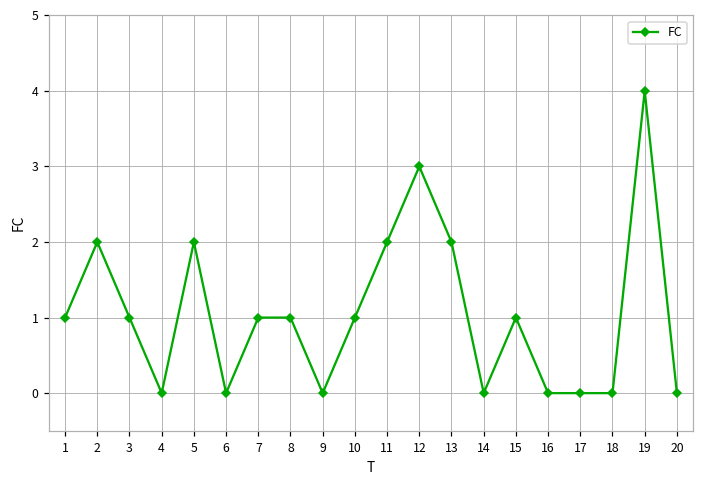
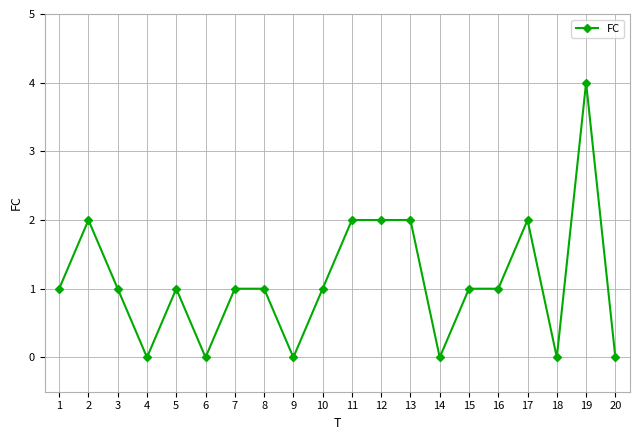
5: 2 -> 1
12: 3 -> 2
16: 0 -> 1
17: 0 -> 2
